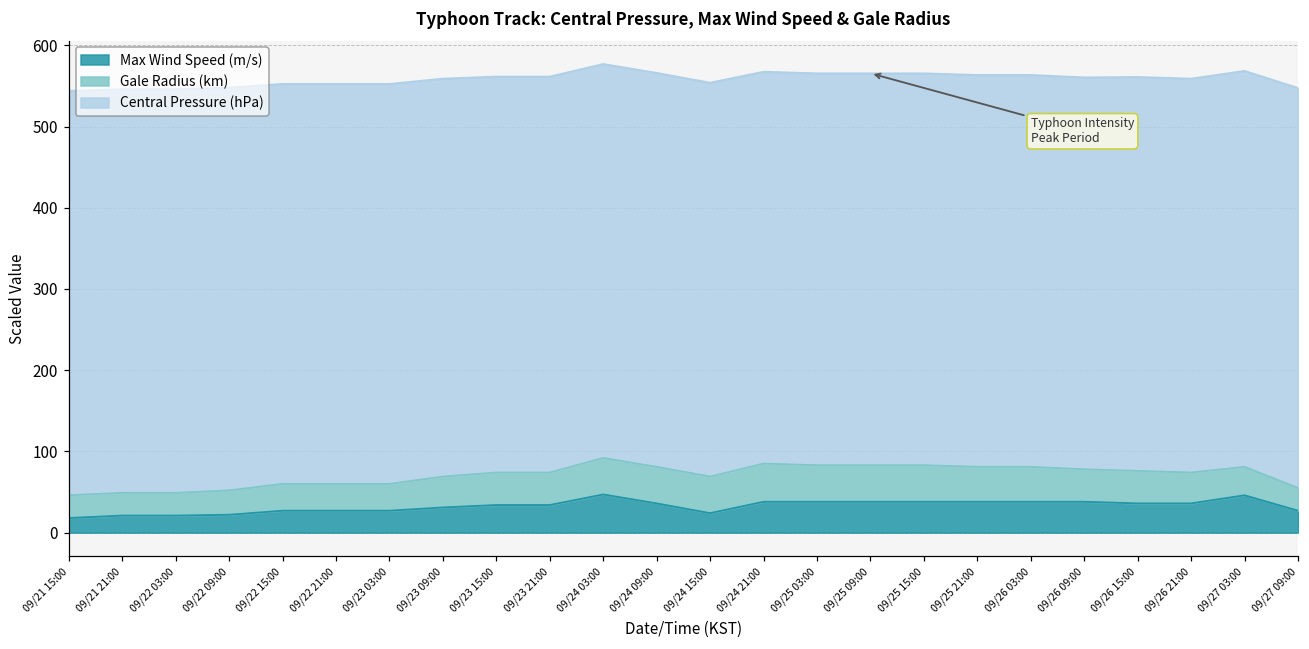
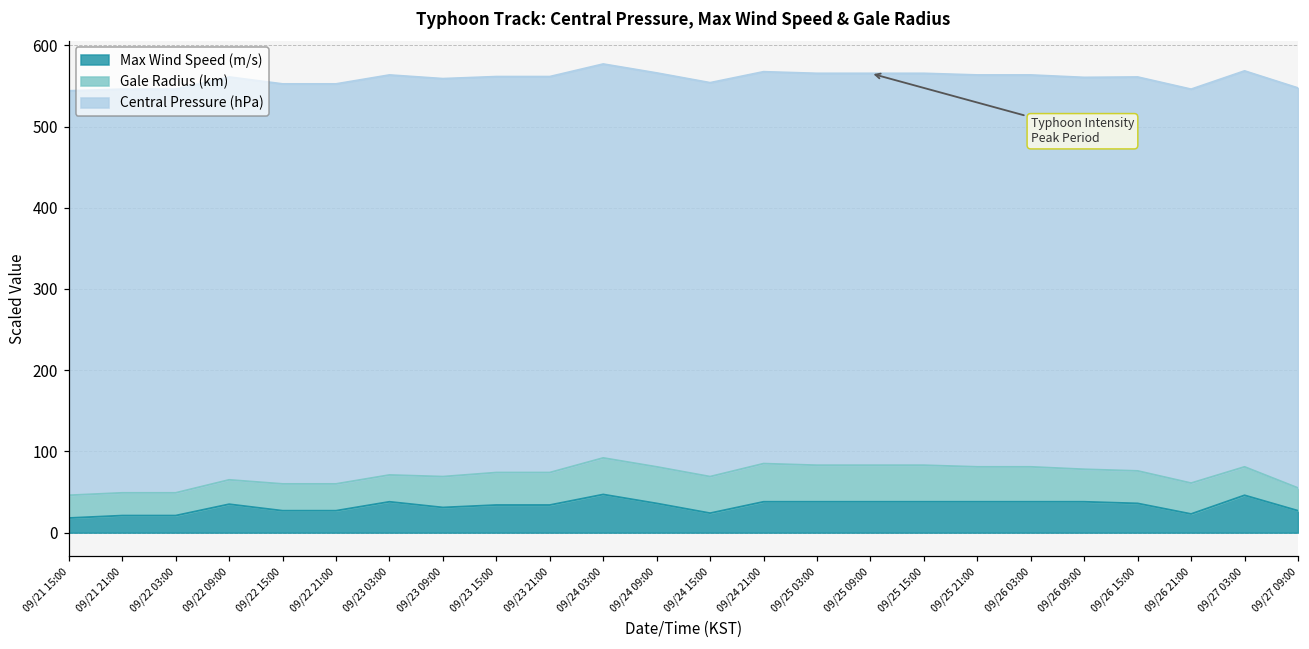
Max Wind Speed (m/s), 09/22 09:00: 20 -> 40
Max Wind Speed (m/s), 09/23 03:00: 30 -> 40
Max Wind Speed (m/s), 09/26 21:00: 40 -> 20
